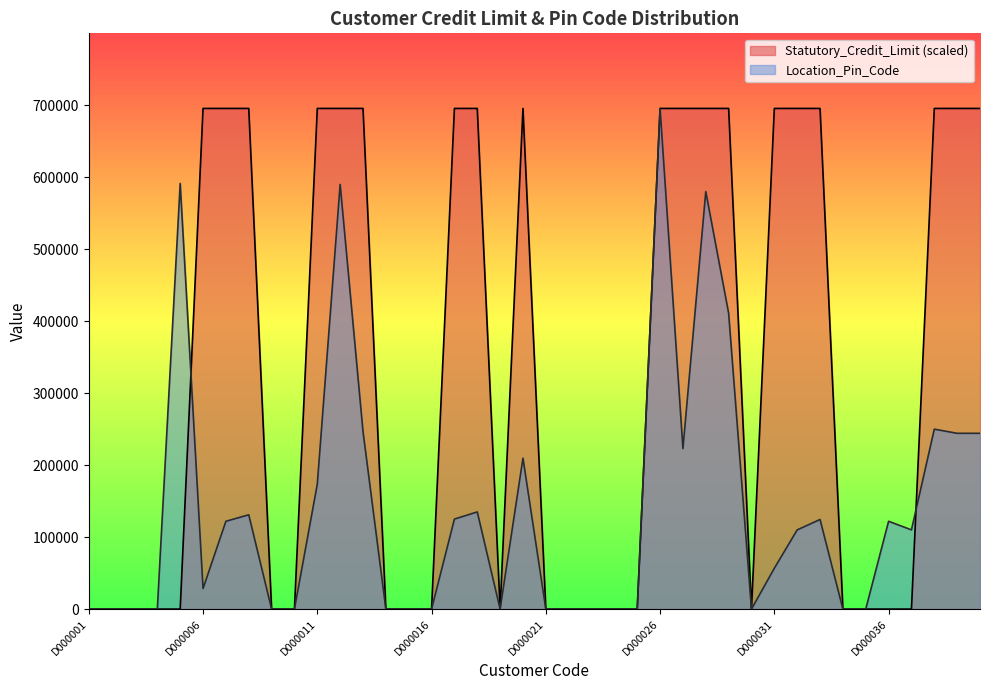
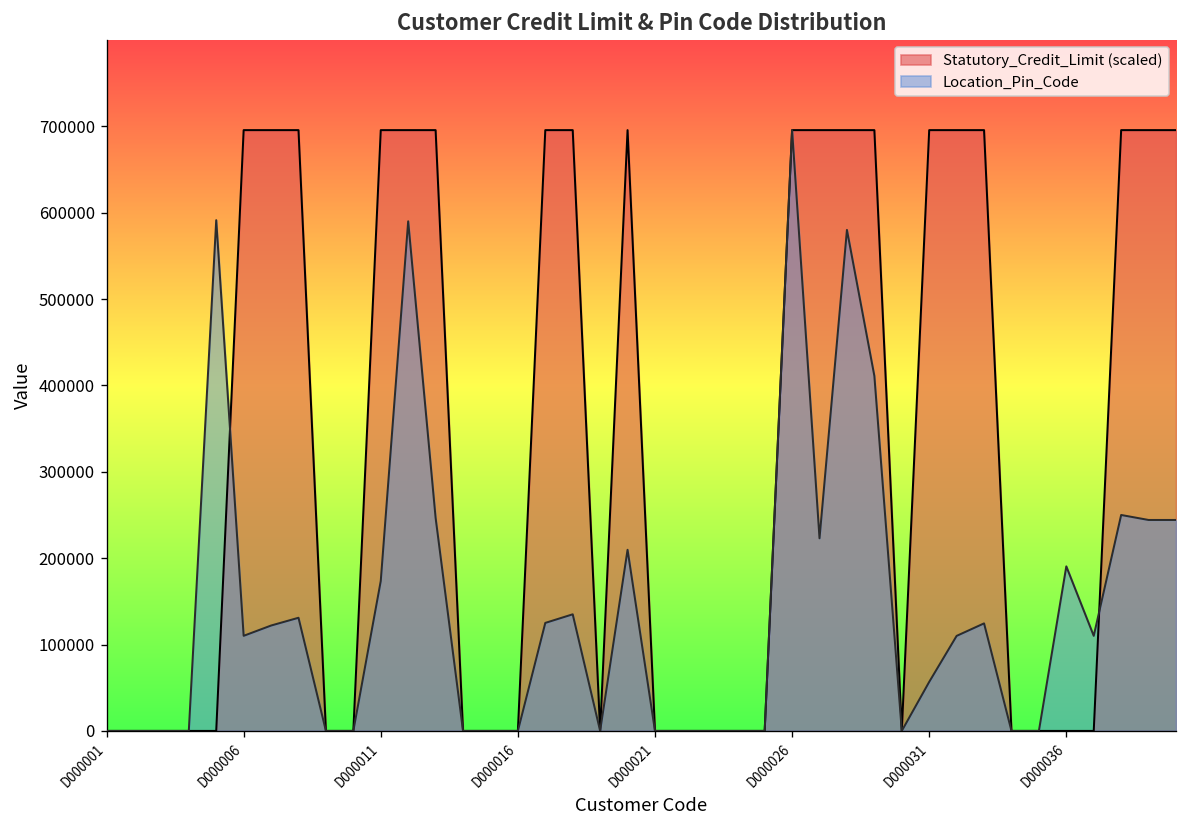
Location_Pin_Code, D000006: 30000 -> 110000
Location_Pin_Code, D000036: 120000 -> 190000
